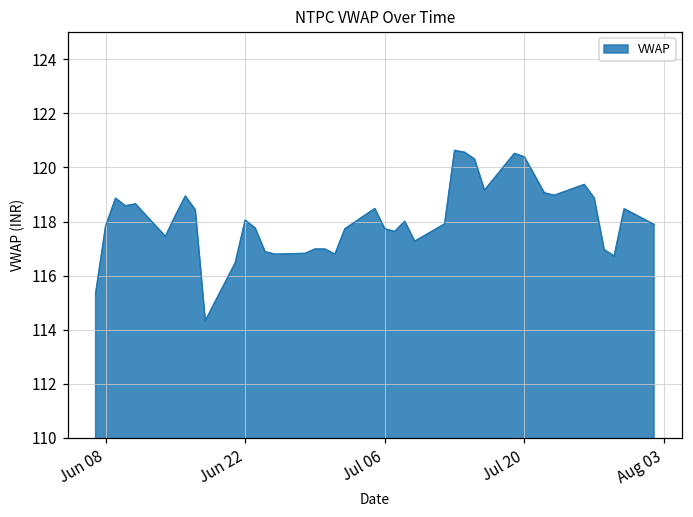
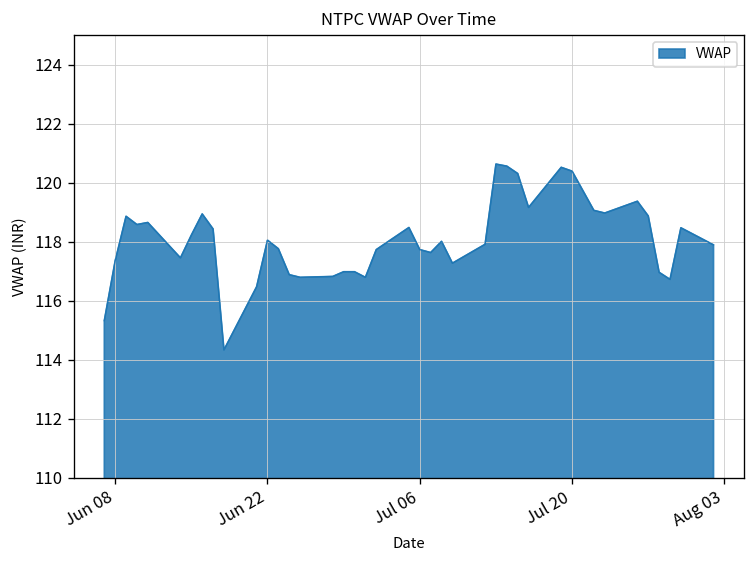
Jun 08: 117.8 -> 117.4
